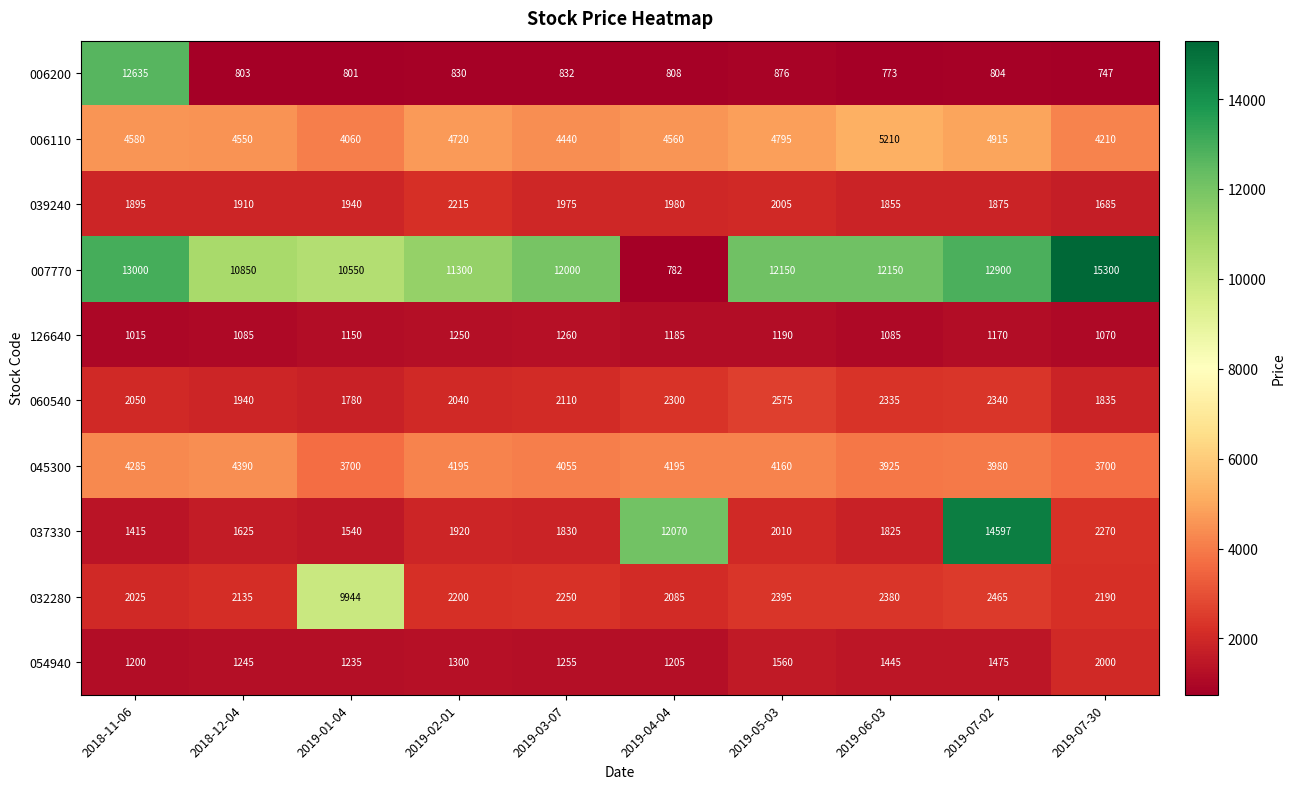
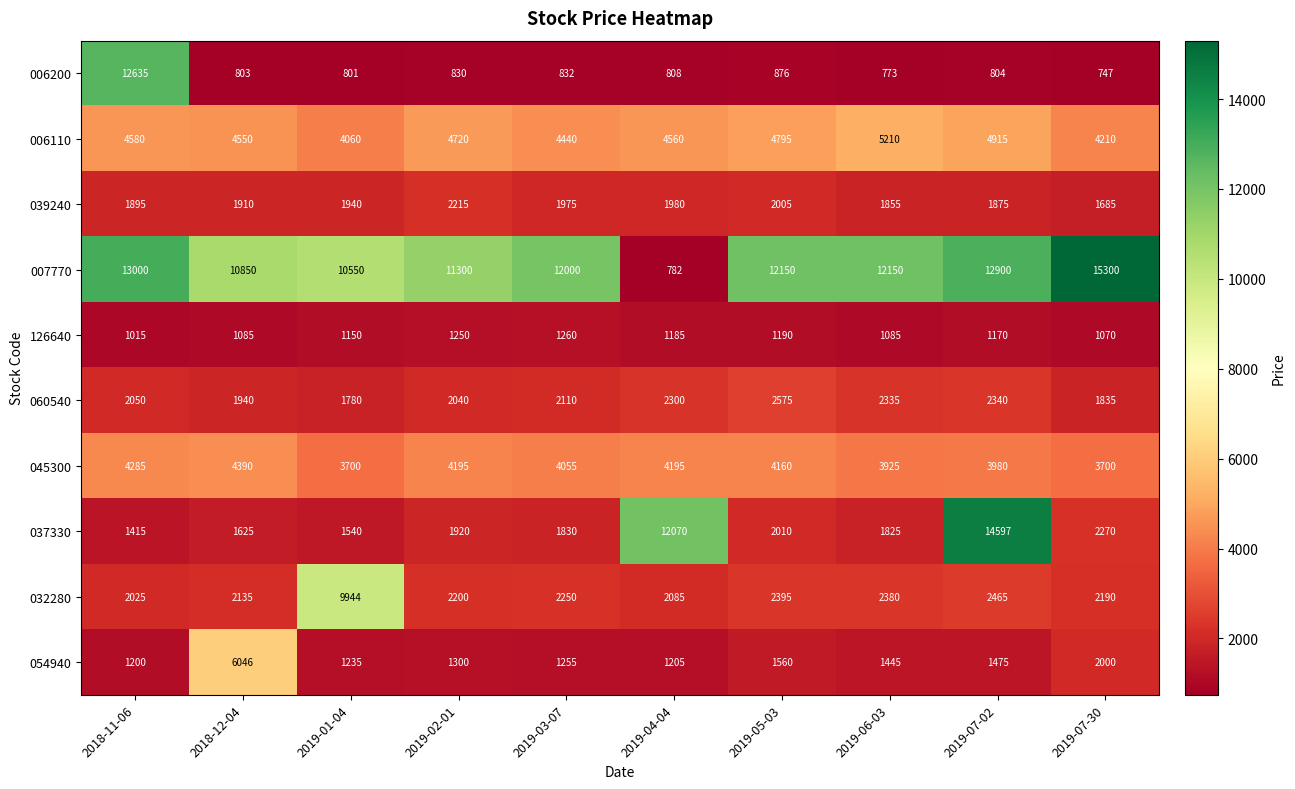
054940, 2018-12-04: 1245 -> 6046
